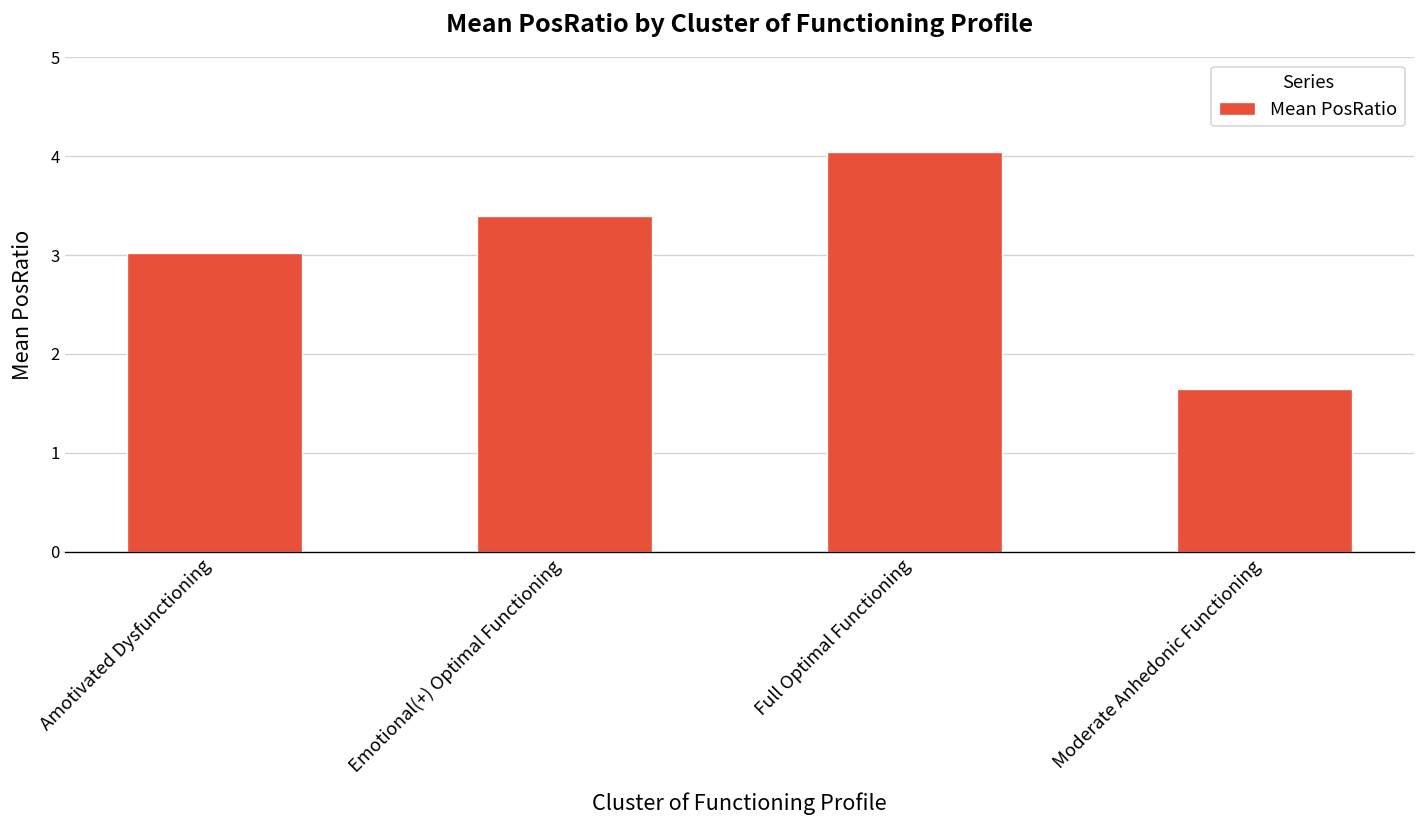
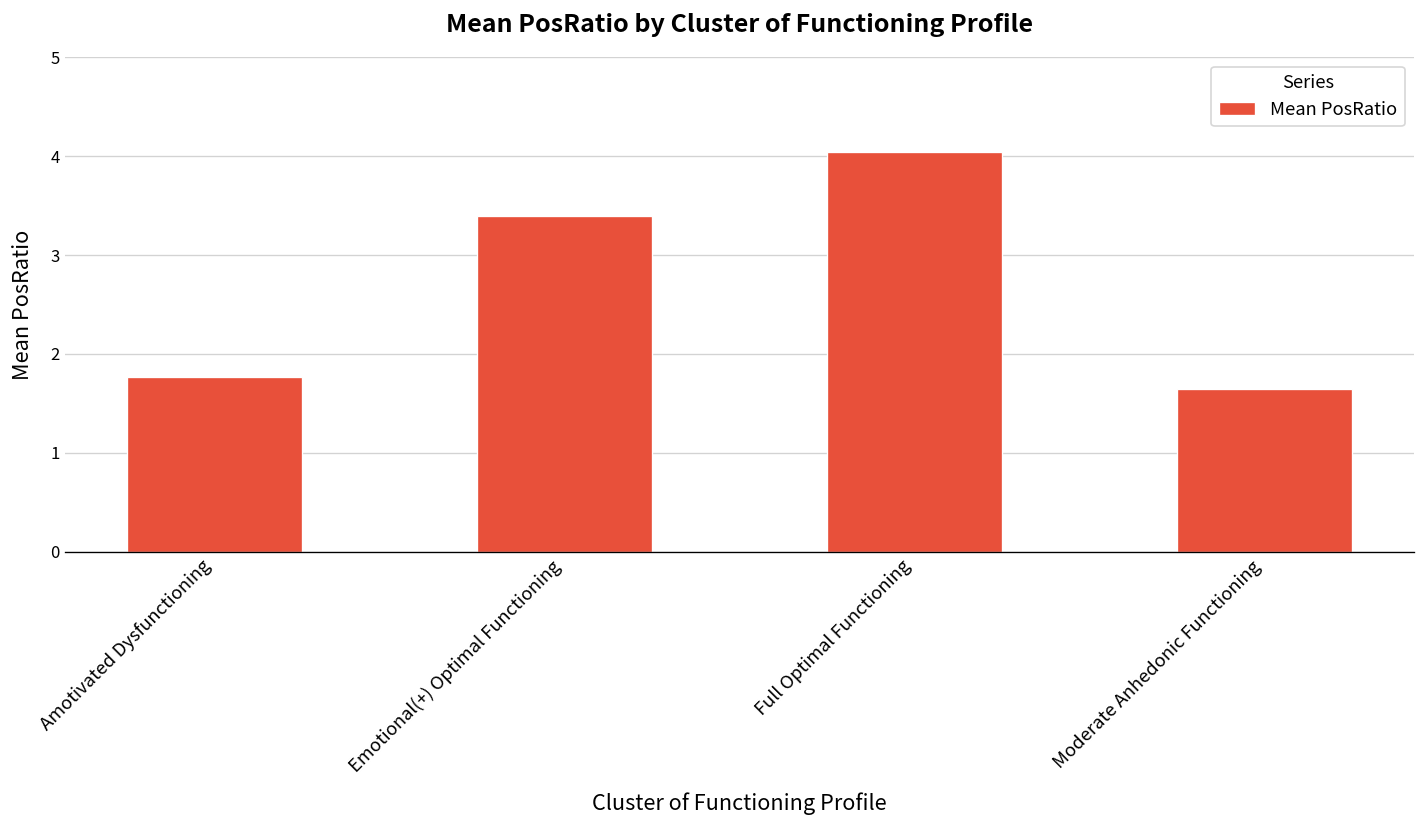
Amotivated Dysfunctioning: 3.0 -> 1.8
